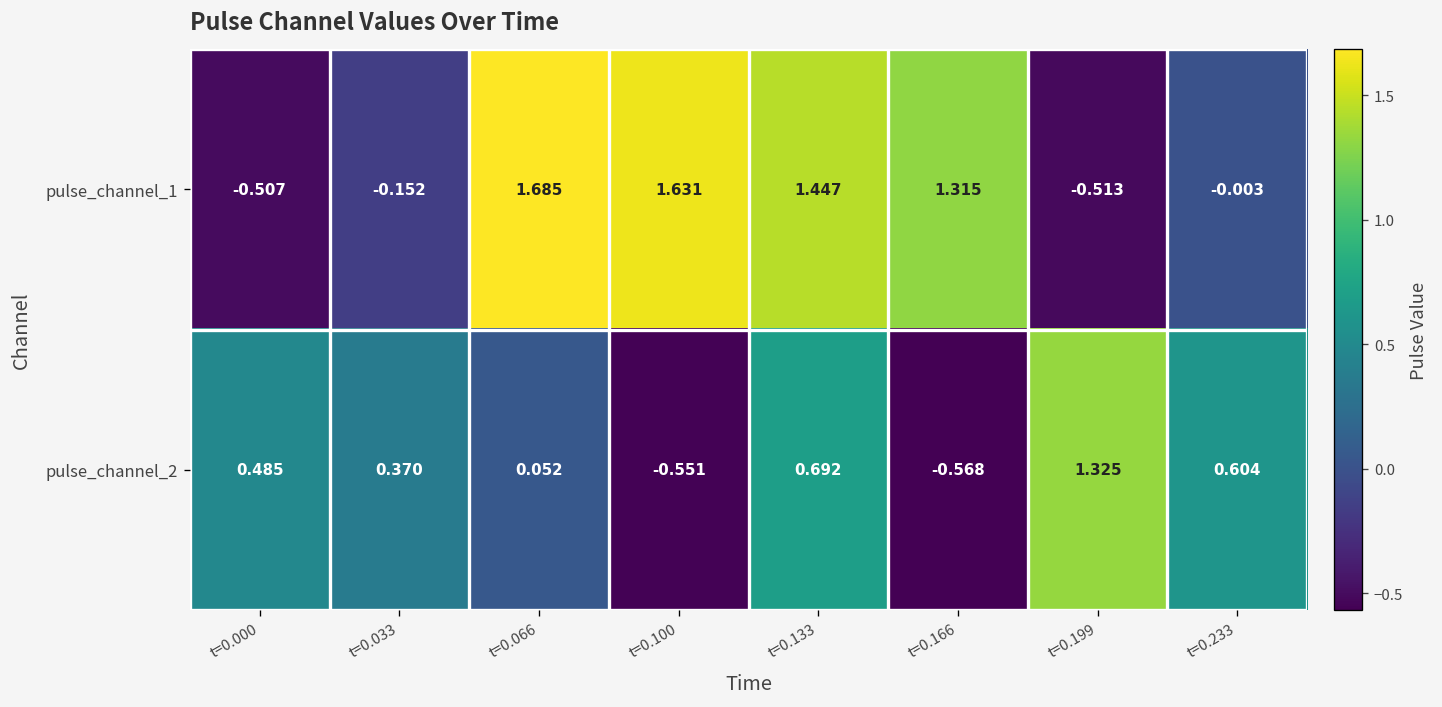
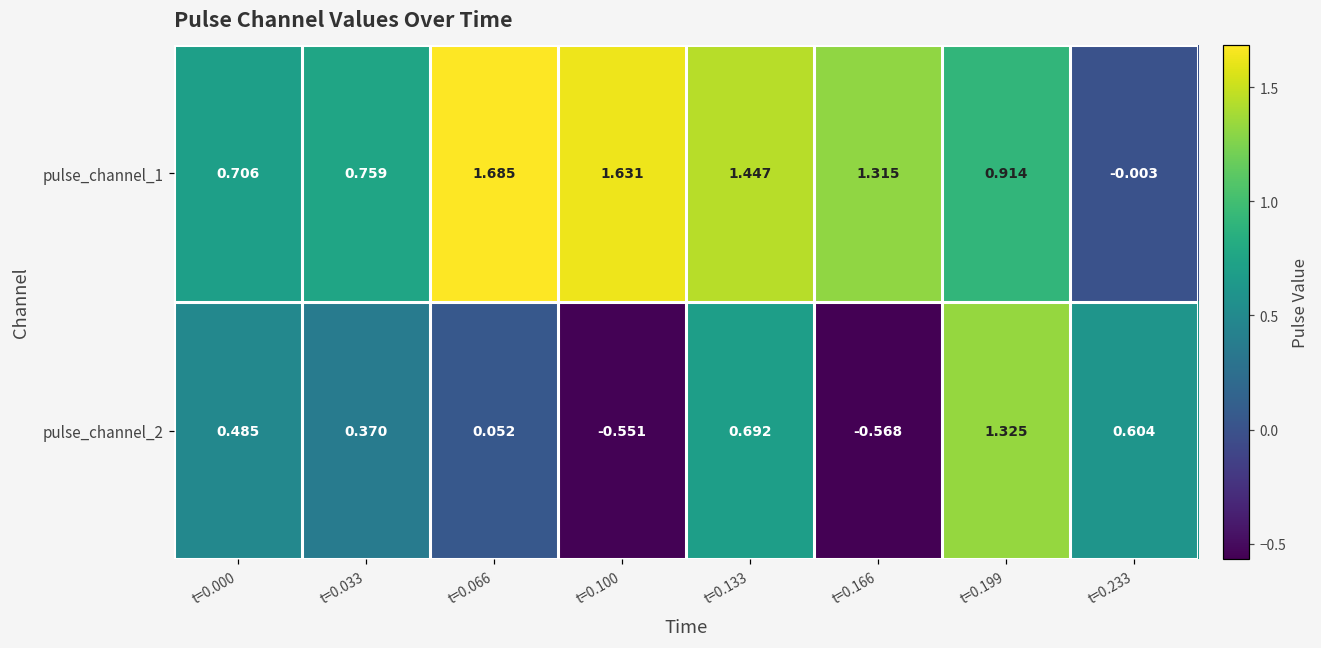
pulse_channel_1, t=0.000: -0.507 -> 0.706
pulse_channel_1, t=0.033: -0.152 -> 0.759
pulse_channel_1, t=0.199: -0.513 -> 0.914
